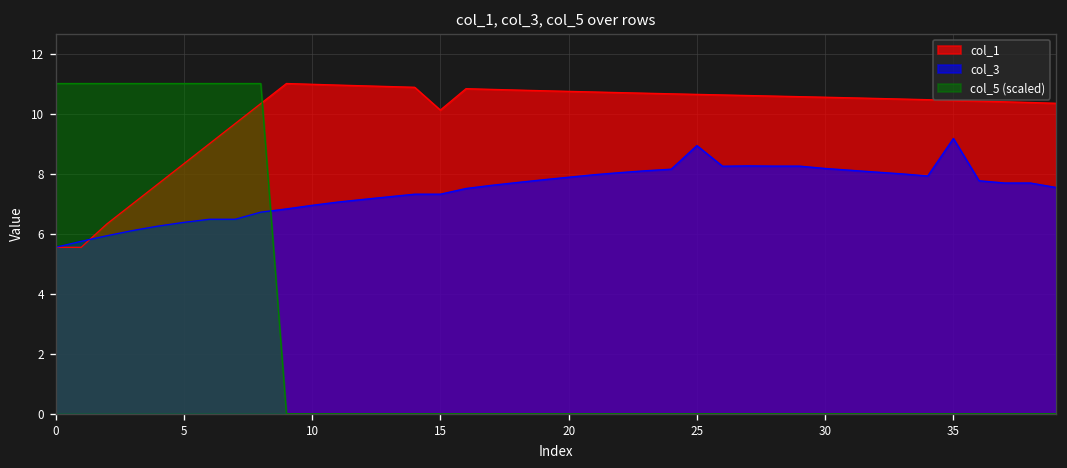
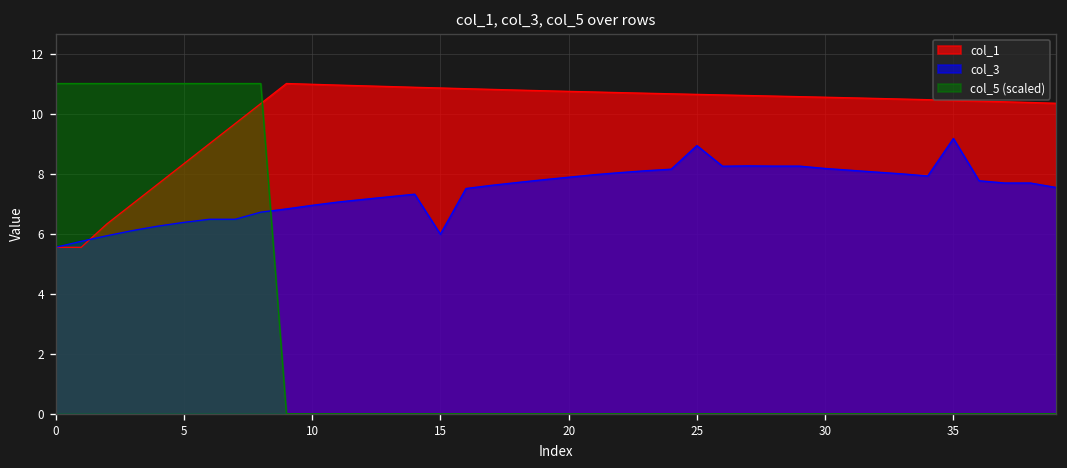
col_1, 15: 10.1 -> 10.9
col_3, 15: 7.3 -> 6.0
